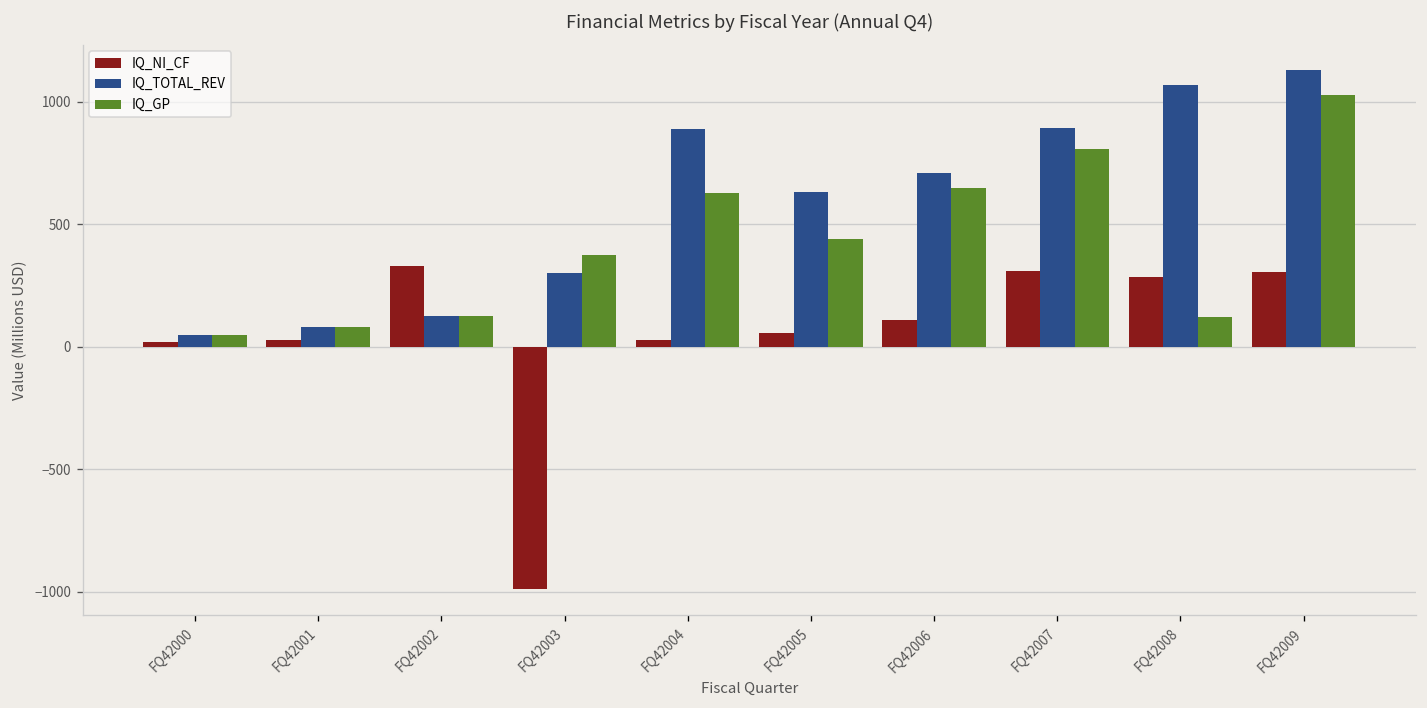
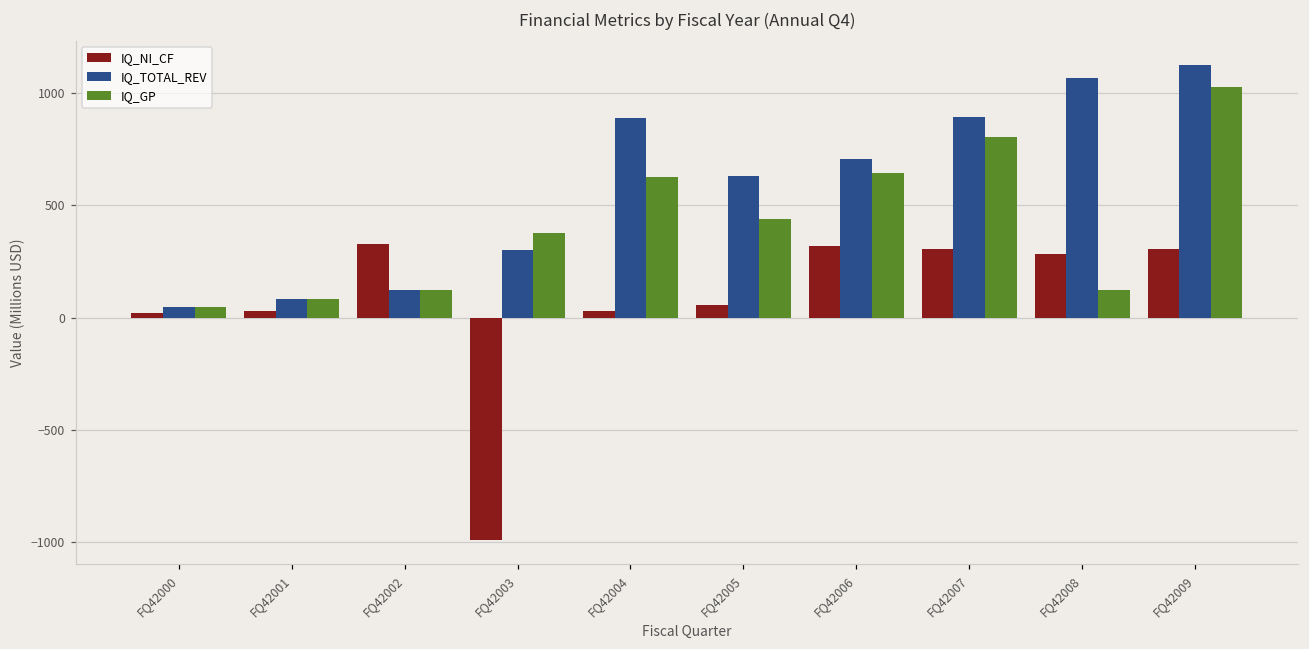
IQ_NI_CF, FQ42006: 110 -> 320
